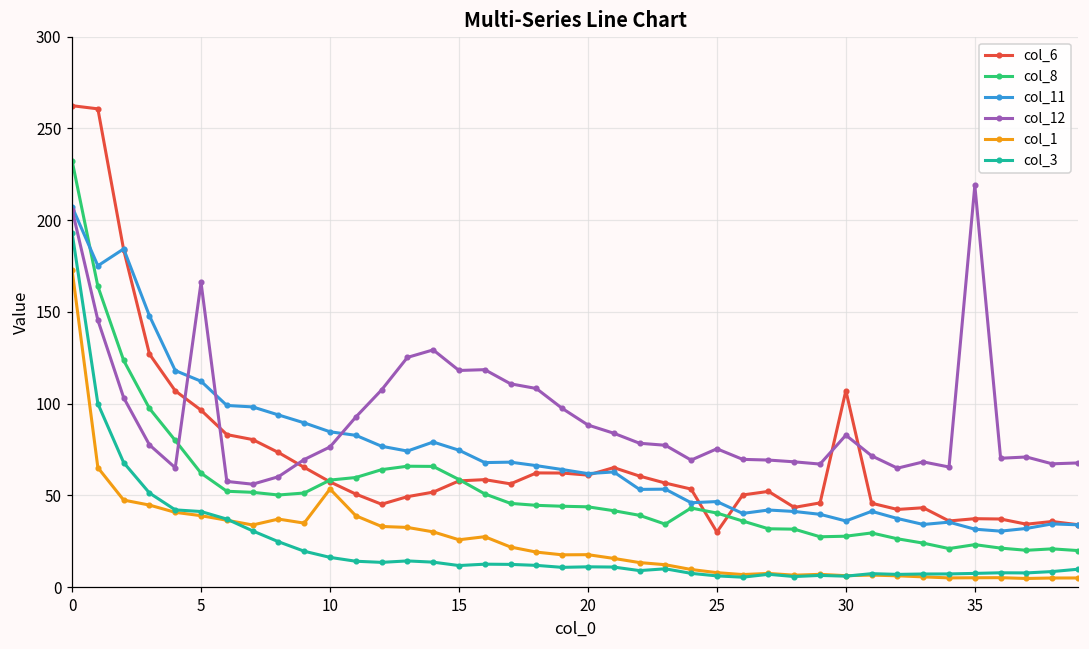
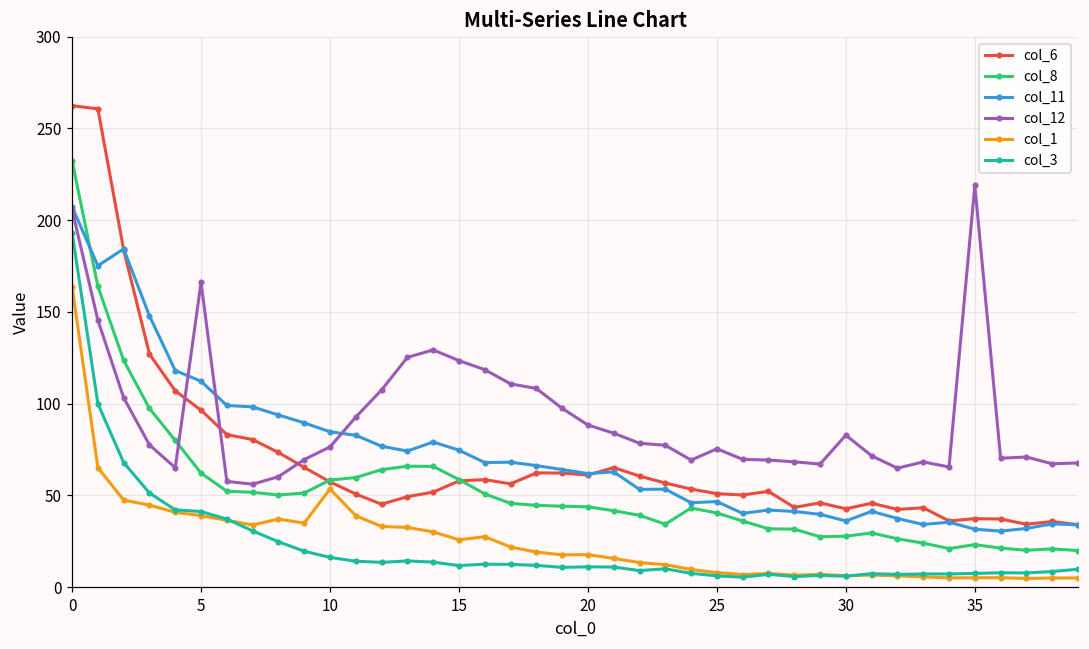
col_1, 0: 173 -> 164
col_12, 15: 118 -> 123
col_6, 25: 30 -> 51
col_6, 30: 107 -> 43
